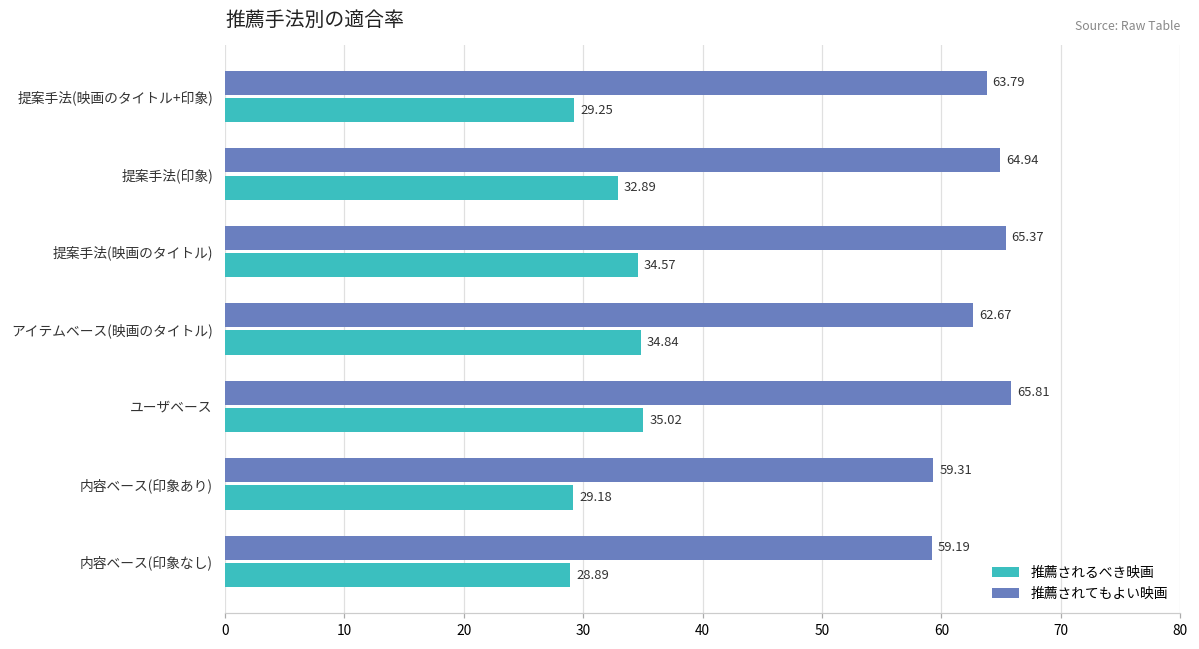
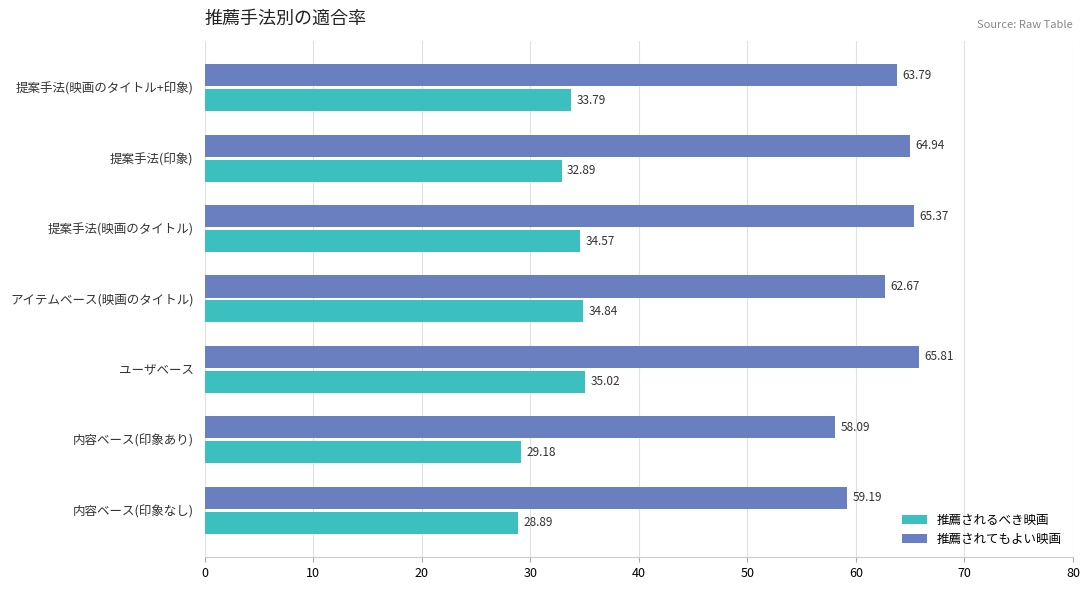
推薦されるべき映画, 提案手法(映画のタイトル+印象): 29.25 -> 33.79
推薦されてもよい映画, 内容ベース(印象あり): 59.31 -> 58.09
